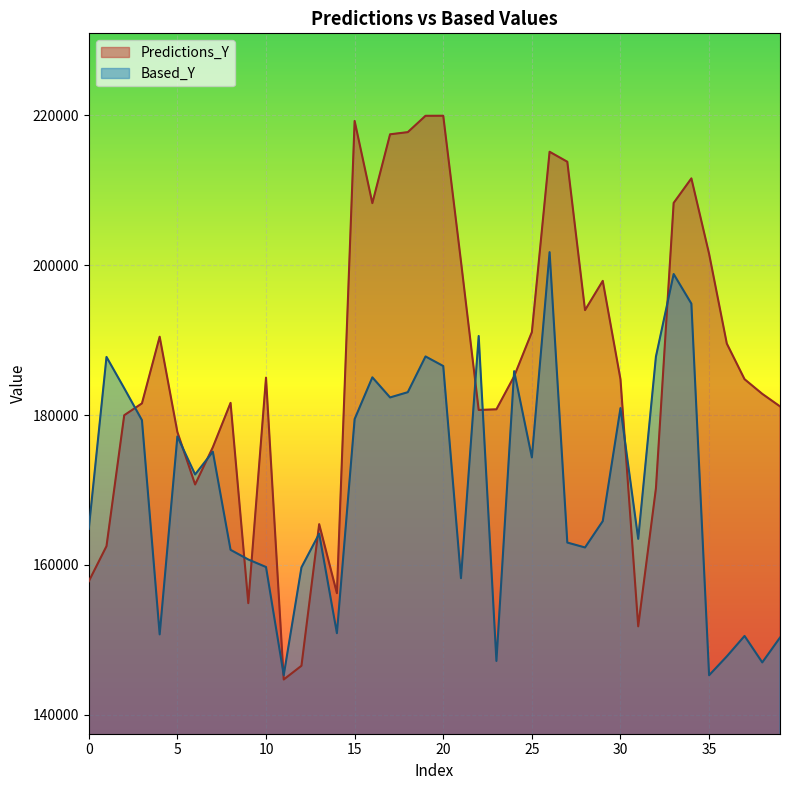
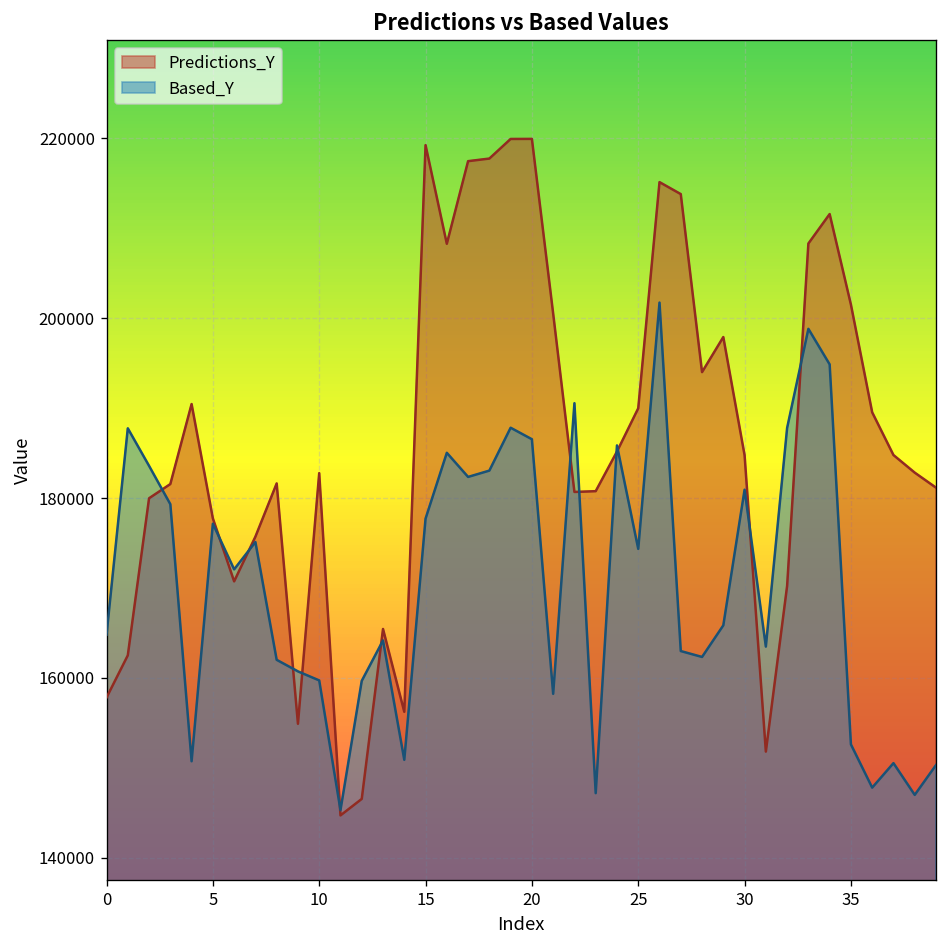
Predictions_Y, 10: 185000 -> 183000
Based_Y, 15: 179000 -> 178000
Predictions_Y, 25: 191000 -> 190000
Based_Y, 35: 145000 -> 153000
